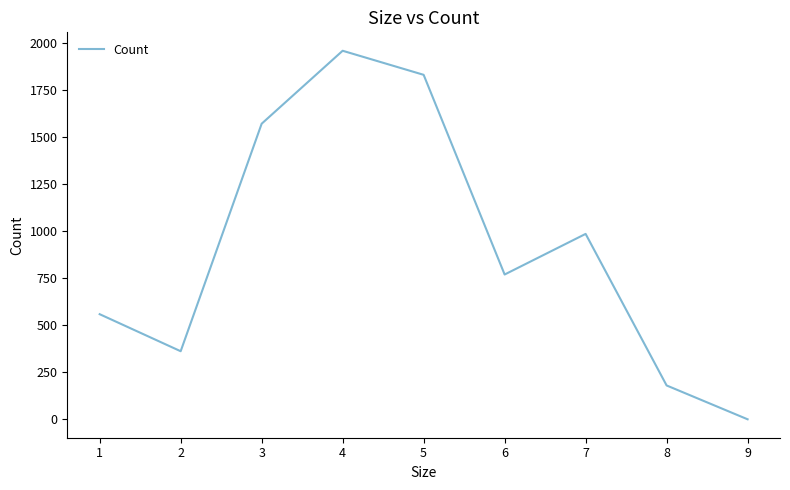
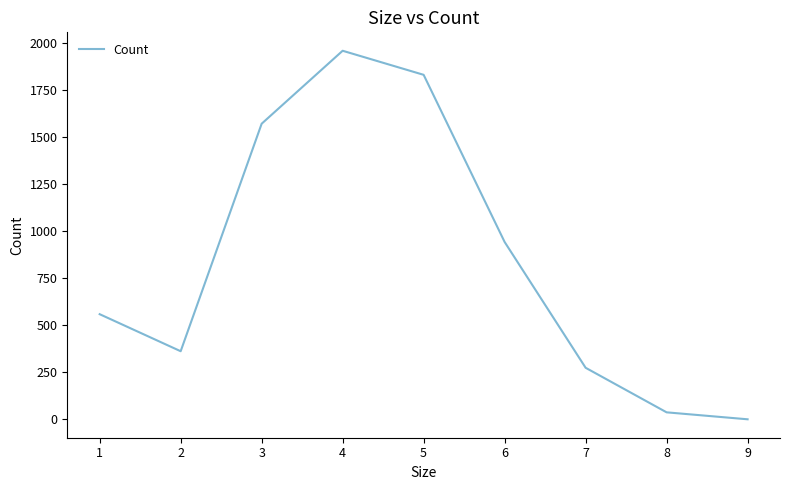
6: 770 -> 940
7: 990 -> 280
8: 180 -> 40
